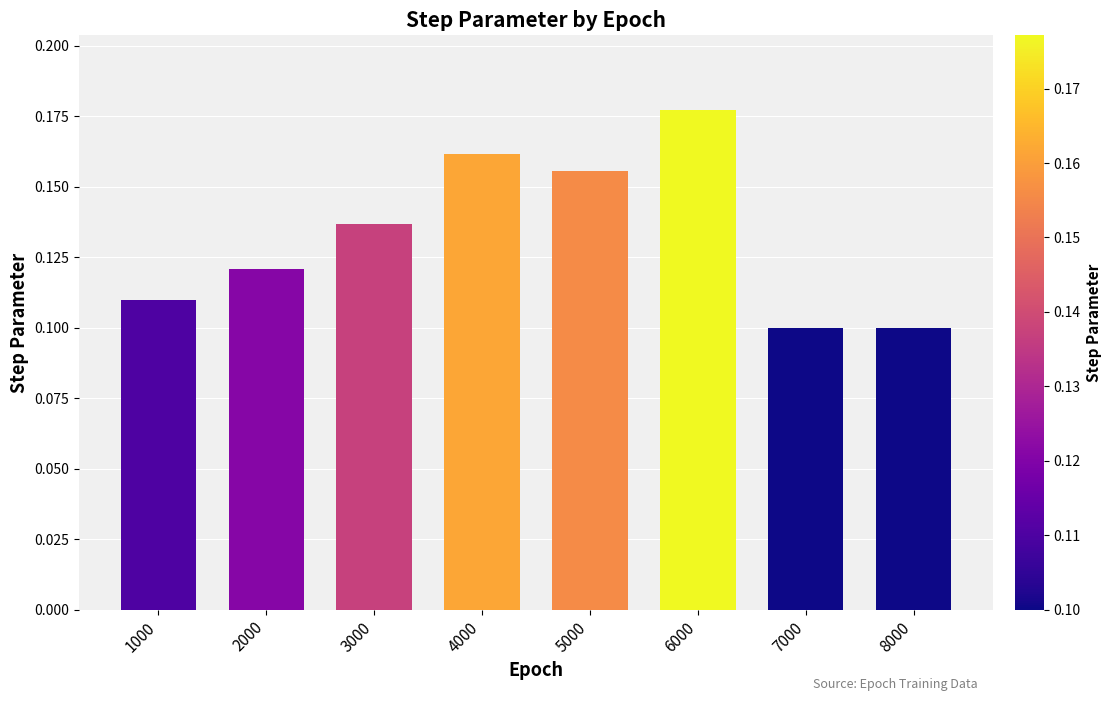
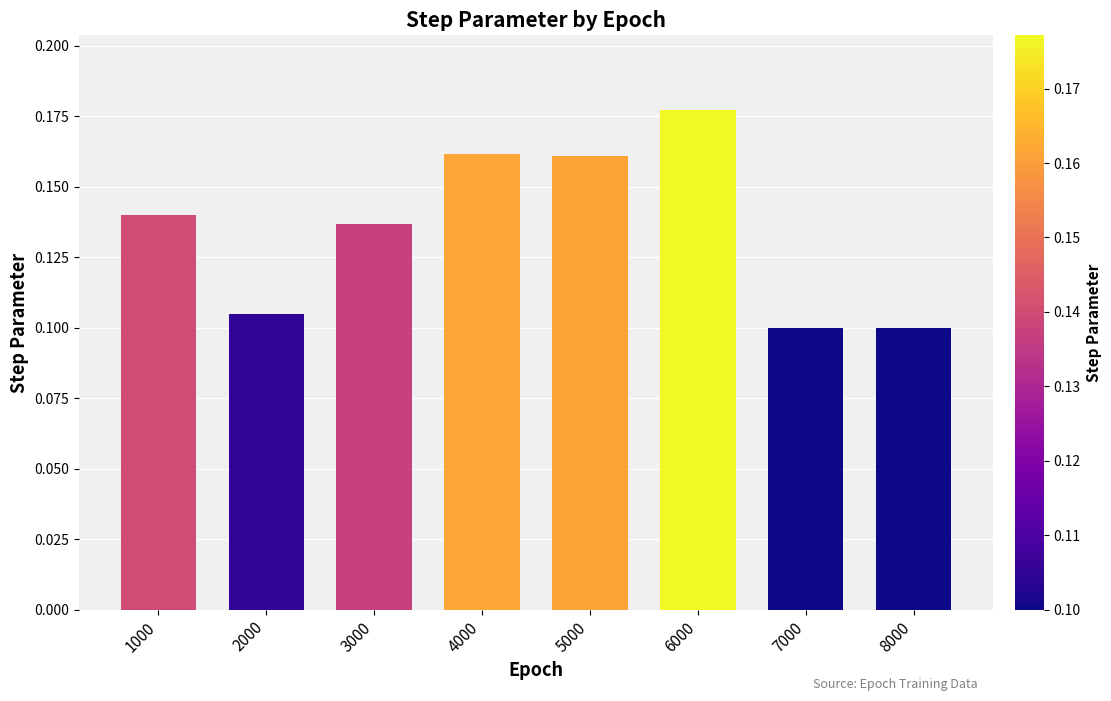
1000: 0.11 -> 0.14
2000: 0.121 -> 0.105
5000: 0.156 -> 0.161
